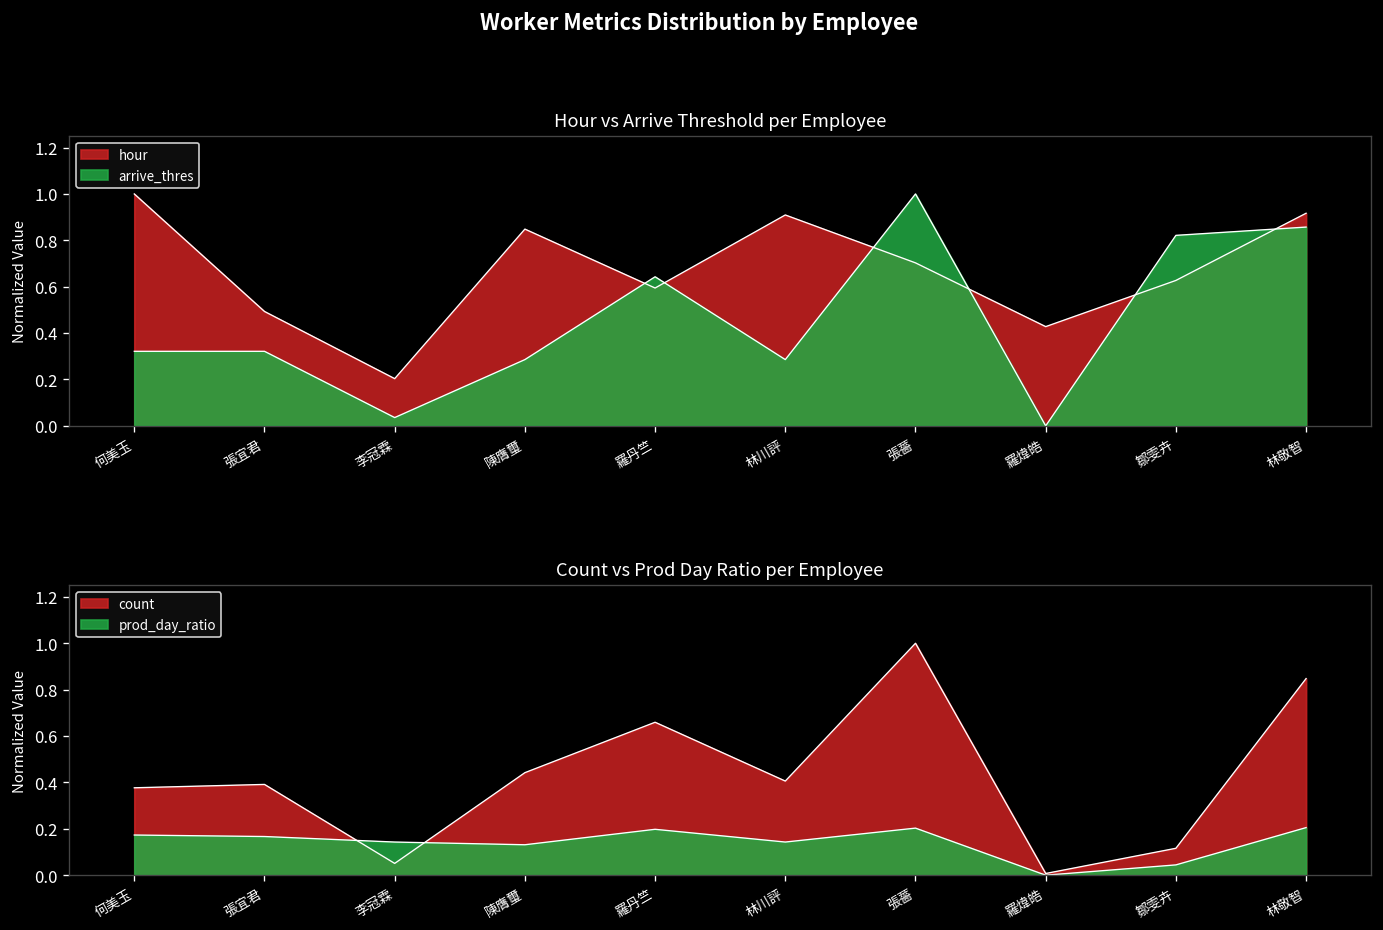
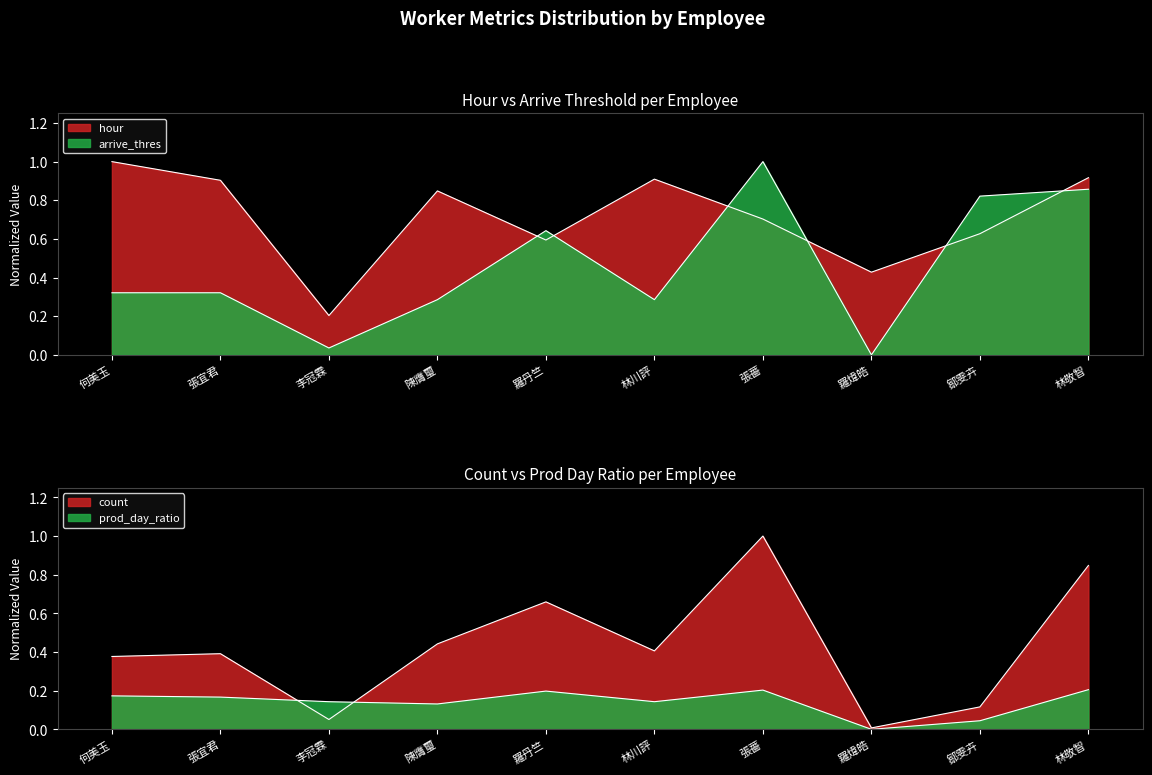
Hour vs Arrive Threshold per Employee, hour, 張宜君: 0.49 -> 0.90
